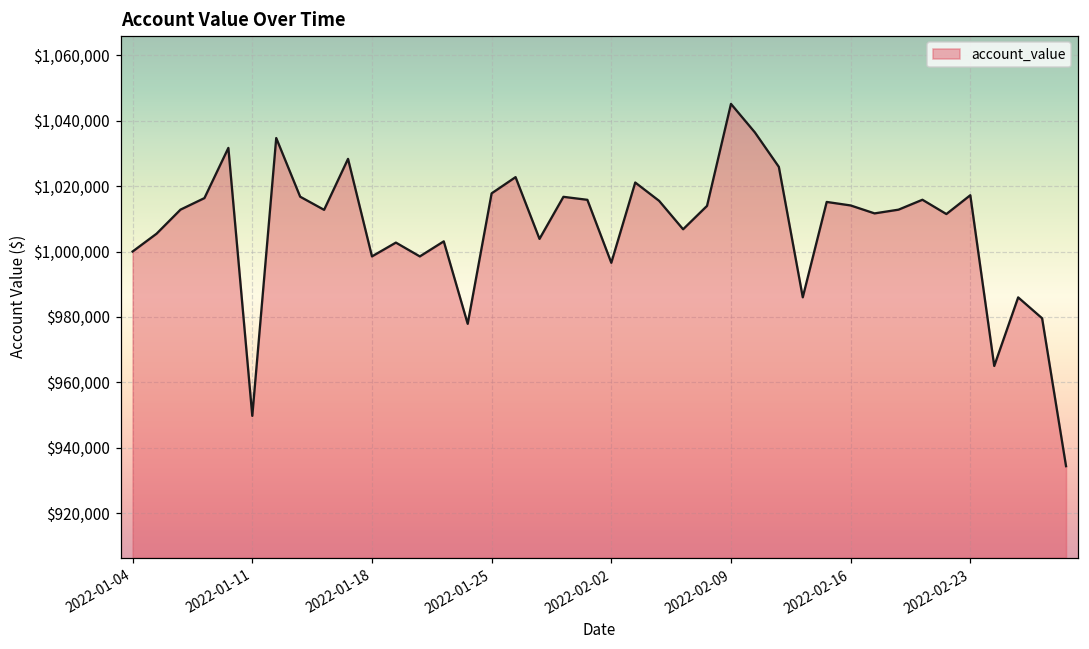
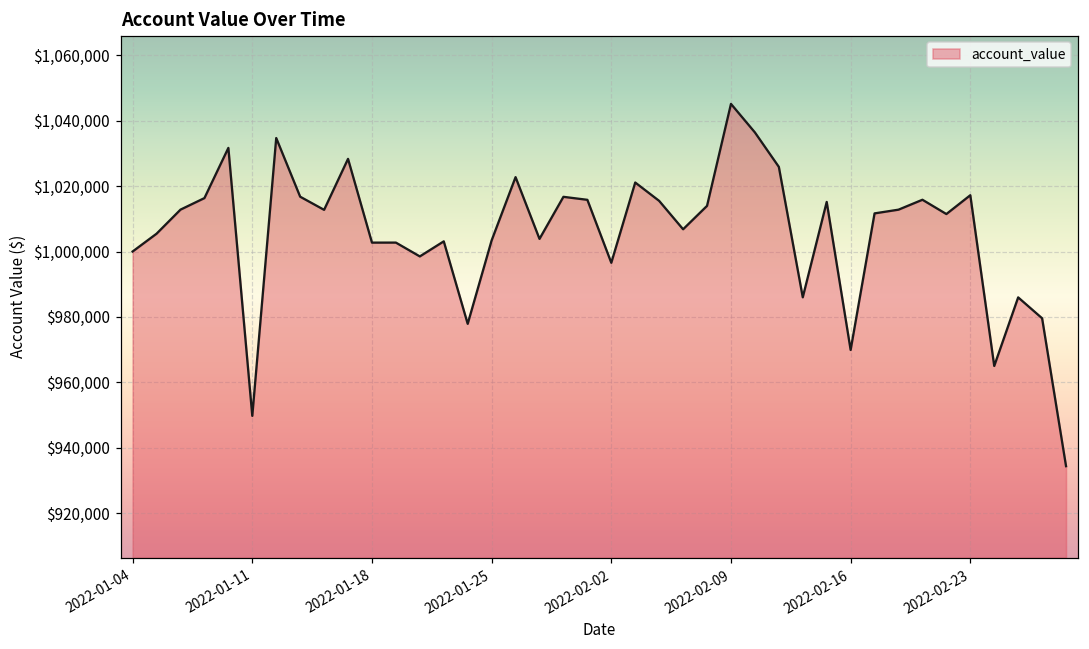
2022-01-18: $999,000 -> $1,003,000
2022-01-25: $1,018,000 -> $1,003,000
2022-02-16: $1,014,000 -> $970,000
